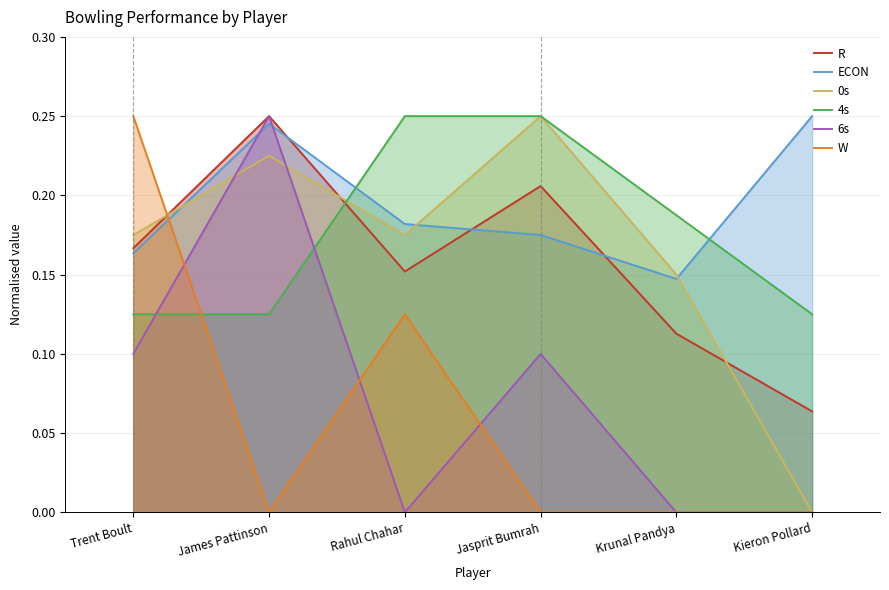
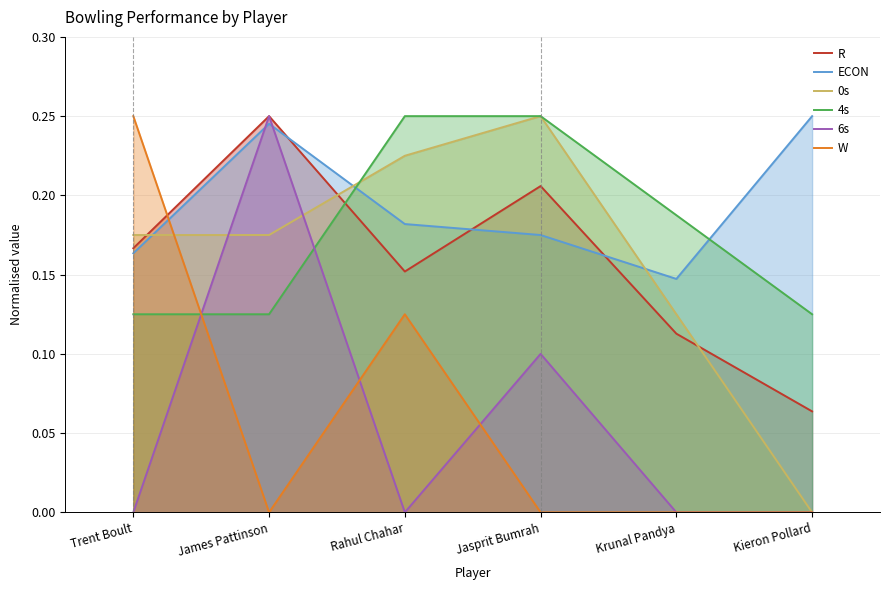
6s, Trent Boult: 0.100 -> 0.000
0s, James Pattinson: 0.225 -> 0.175
0s, Rahul Chahar: 0.175 -> 0.225
0s, Krunal Pandya: 0.150 -> 0.125
